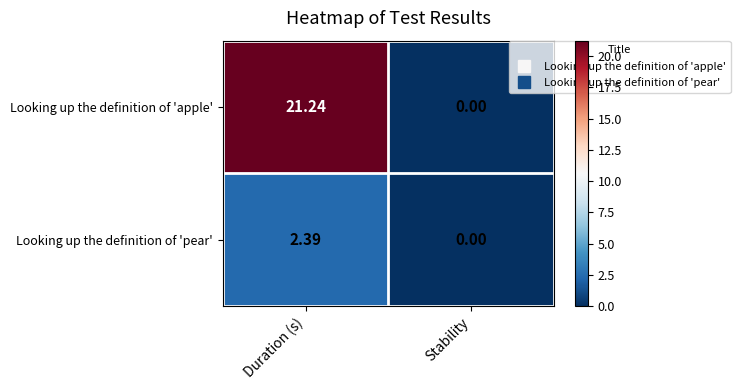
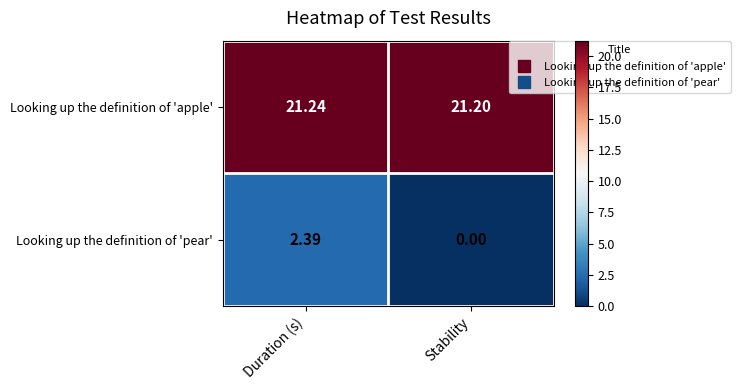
Looking up the definition of 'apple', Stability: 0.00 -> 21.20
